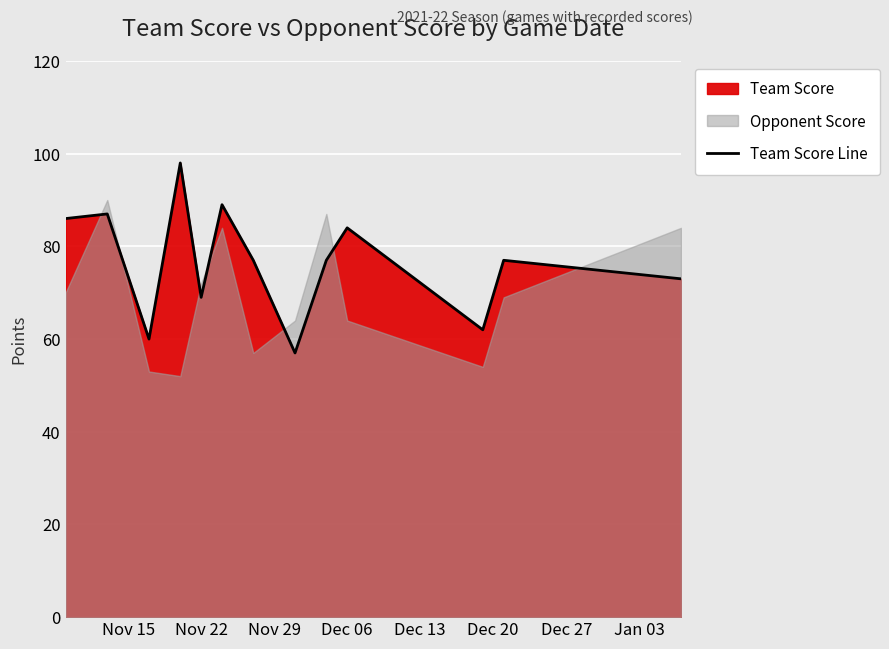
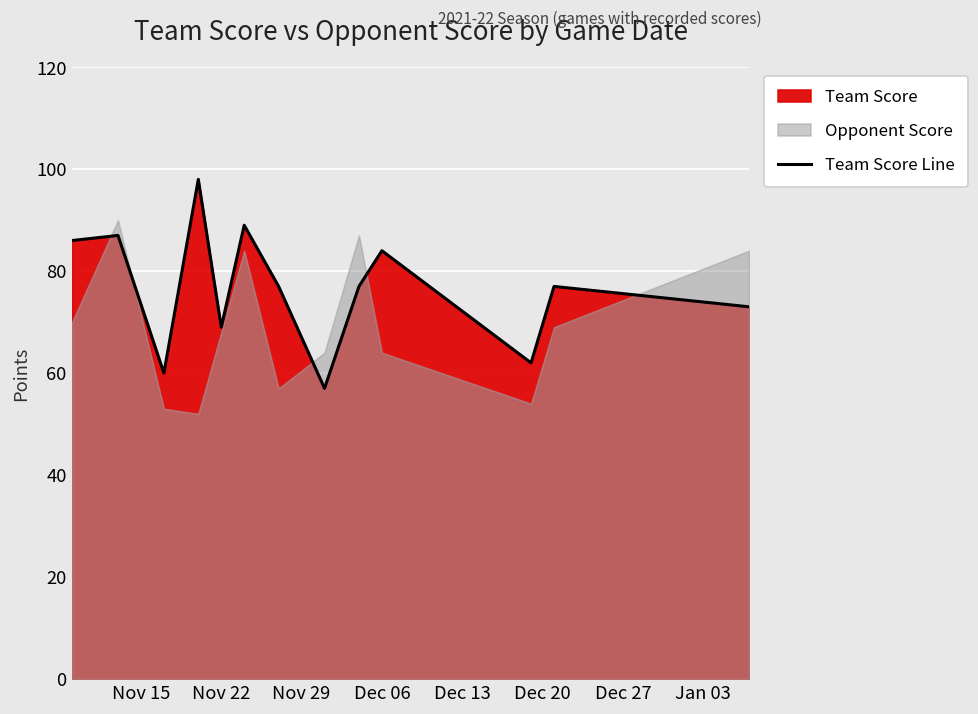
Opponent Score, Nov 22: 72 -> 68
